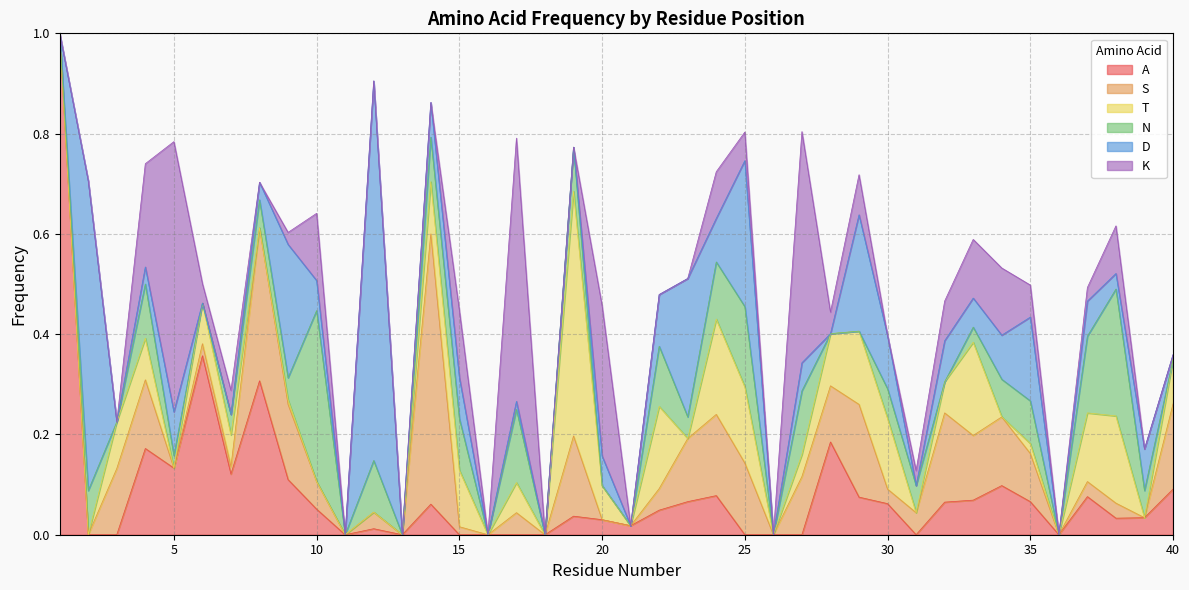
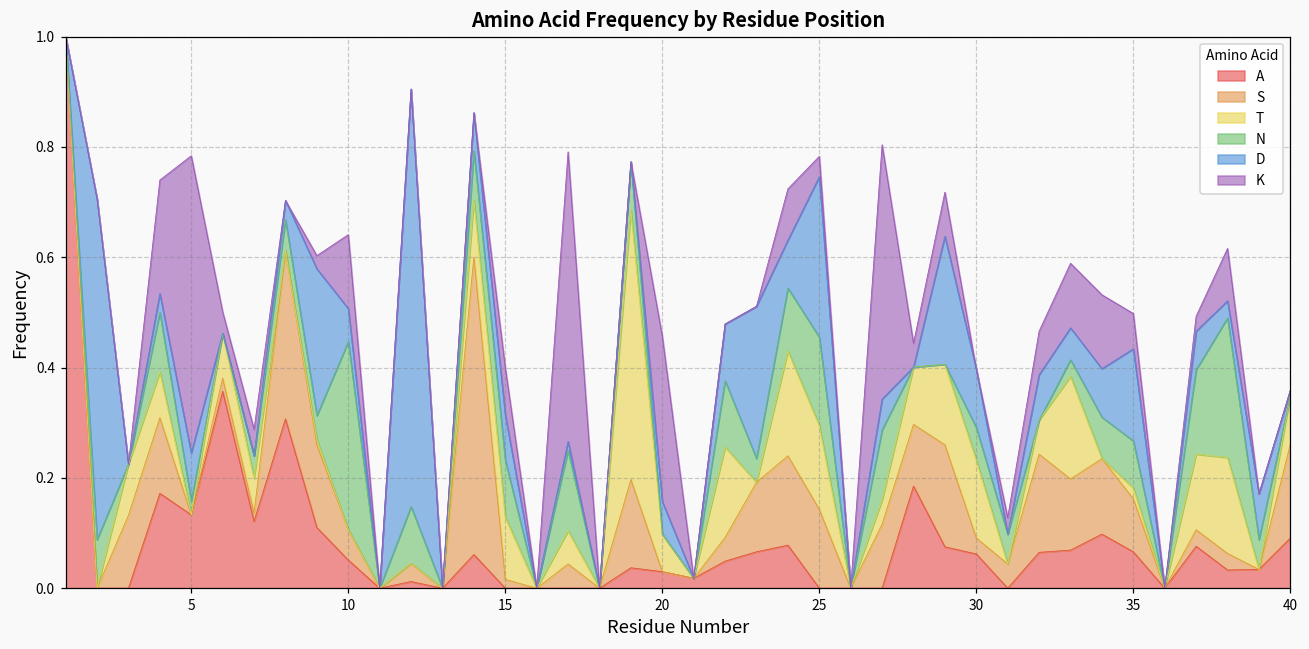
K, 15: 0.13 -> 0.09
K, 25: 0.06 -> 0.04
